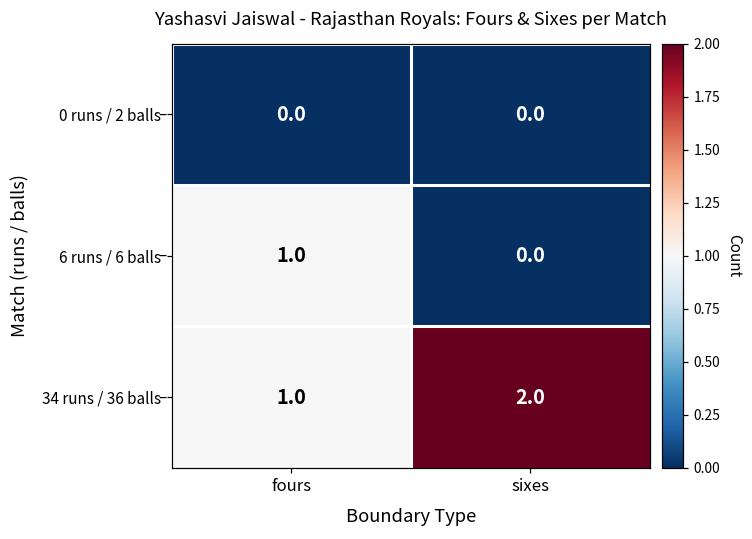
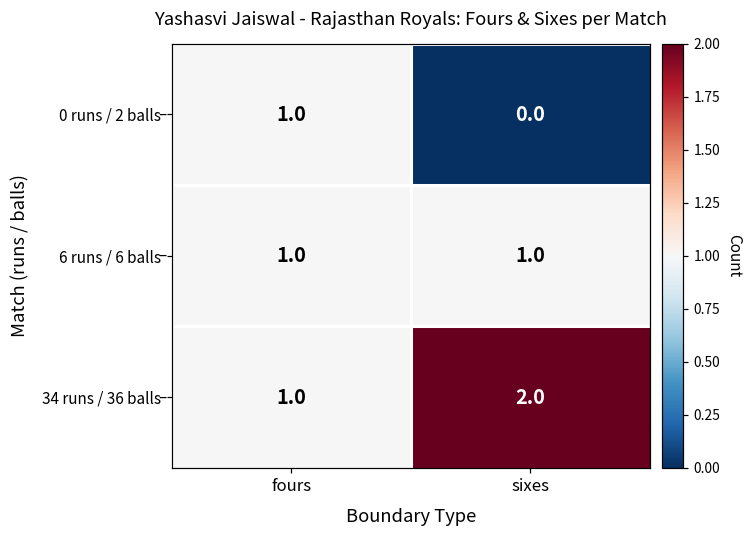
0 runs / 2 balls, fours: 0.0 -> 1.0
6 runs / 6 balls, sixes: 0.0 -> 1.0
